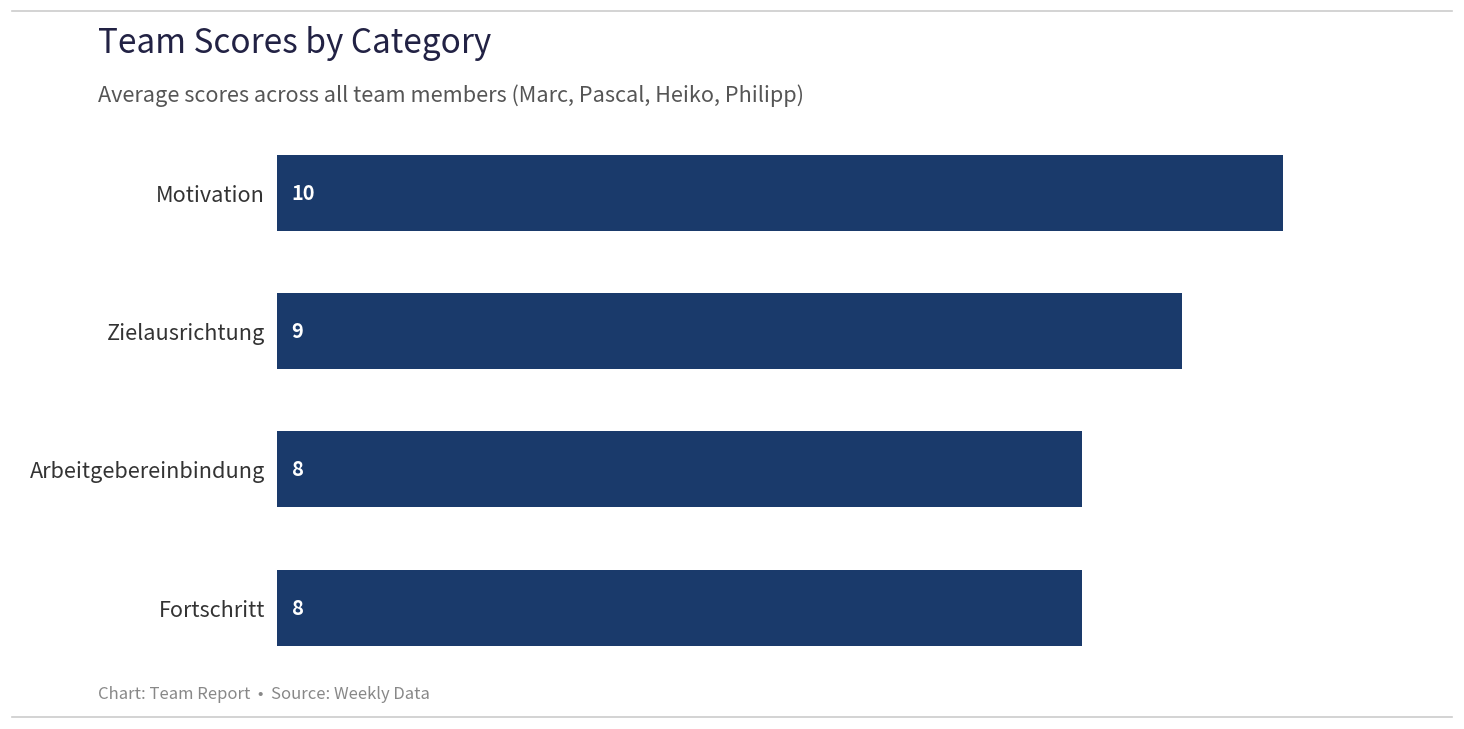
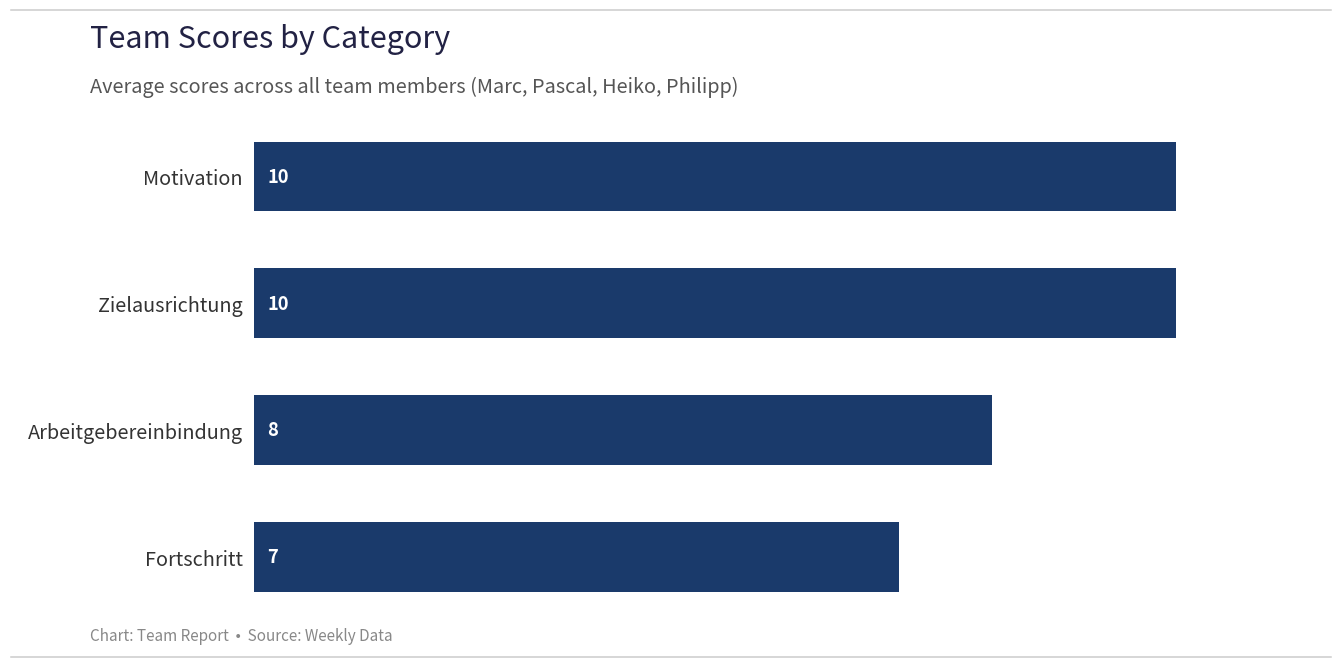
Zielausrichtung: 9 -> 10
Fortschritt: 8 -> 7
